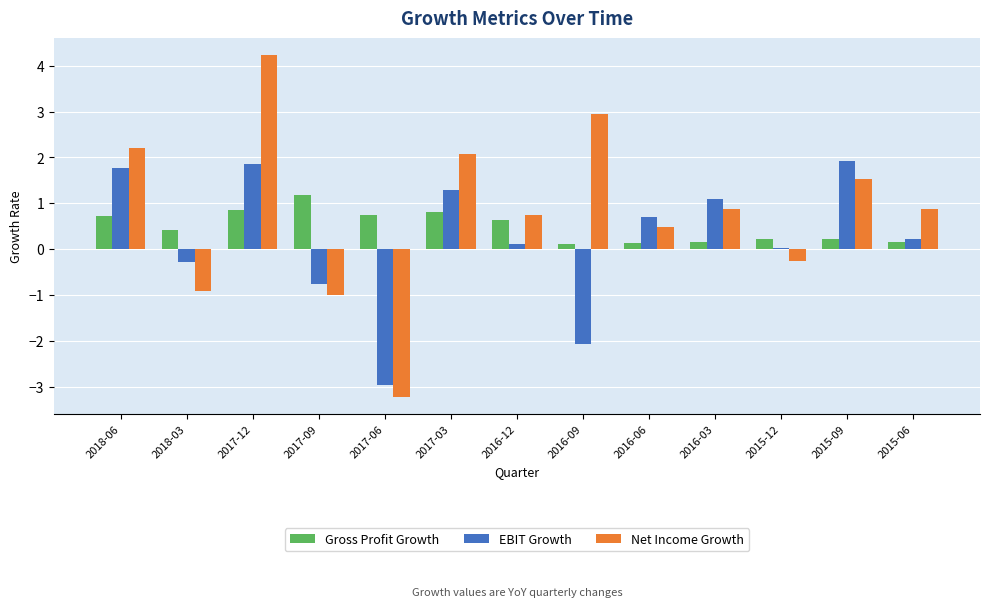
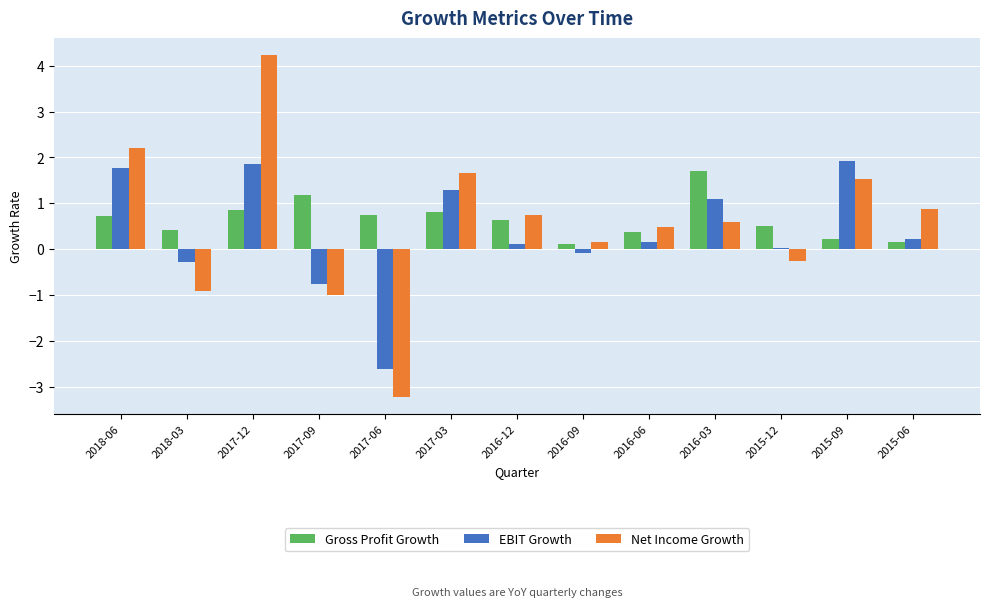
EBIT Growth, 2017-06: -3.0 -> -2.6
Net Income Growth, 2017-03: 2.1 -> 1.7
EBIT Growth, 2016-09: -2.1 -> -0.1
Net Income Growth, 2016-09: 2.9 -> 0.2
Gross Profit Growth, 2016-06: 0.1 -> 0.4
EBIT Growth, 2016-06: 0.7 -> 0.2
Gross Profit Growth, 2016-03: 0.2 -> 1.7
Net Income Growth, 2016-03: 0.9 -> 0.6
Gross Profit Growth, 2015-12: 0.2 -> 0.5
